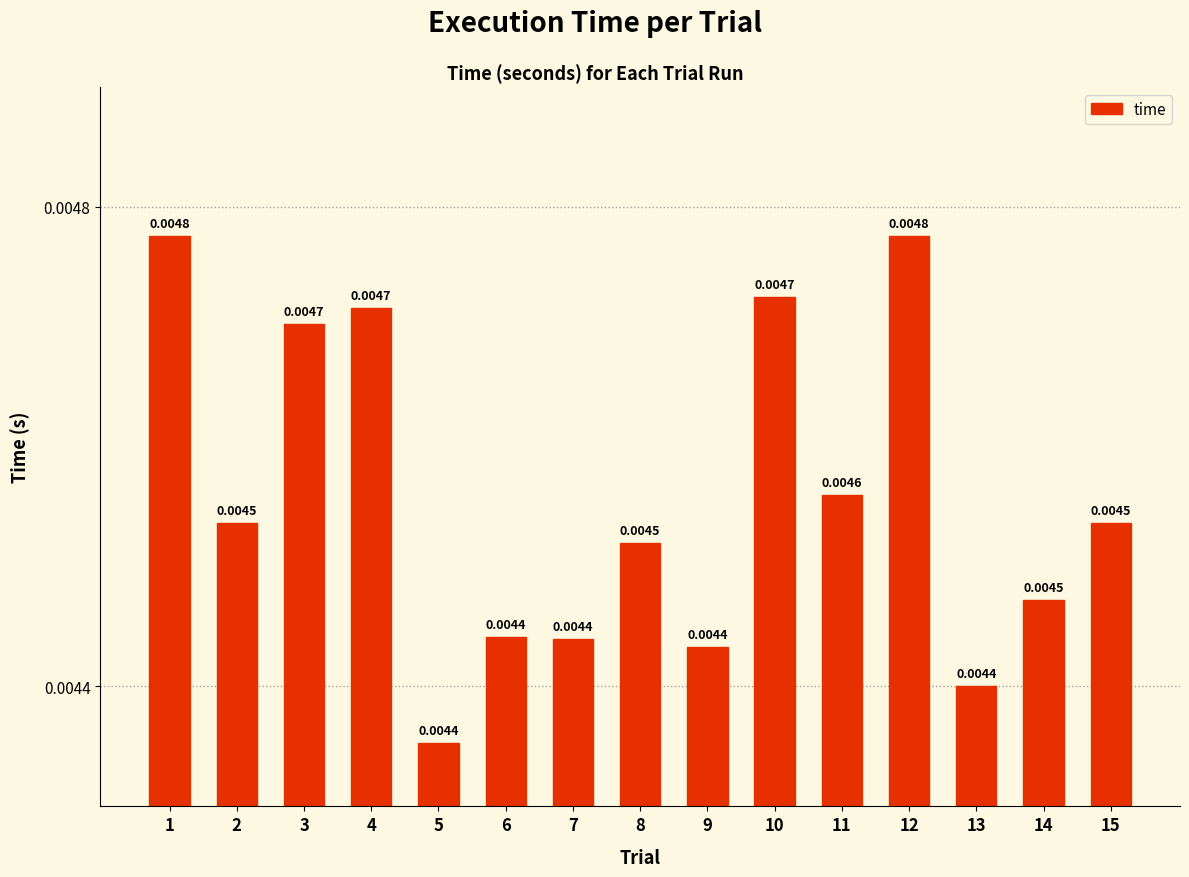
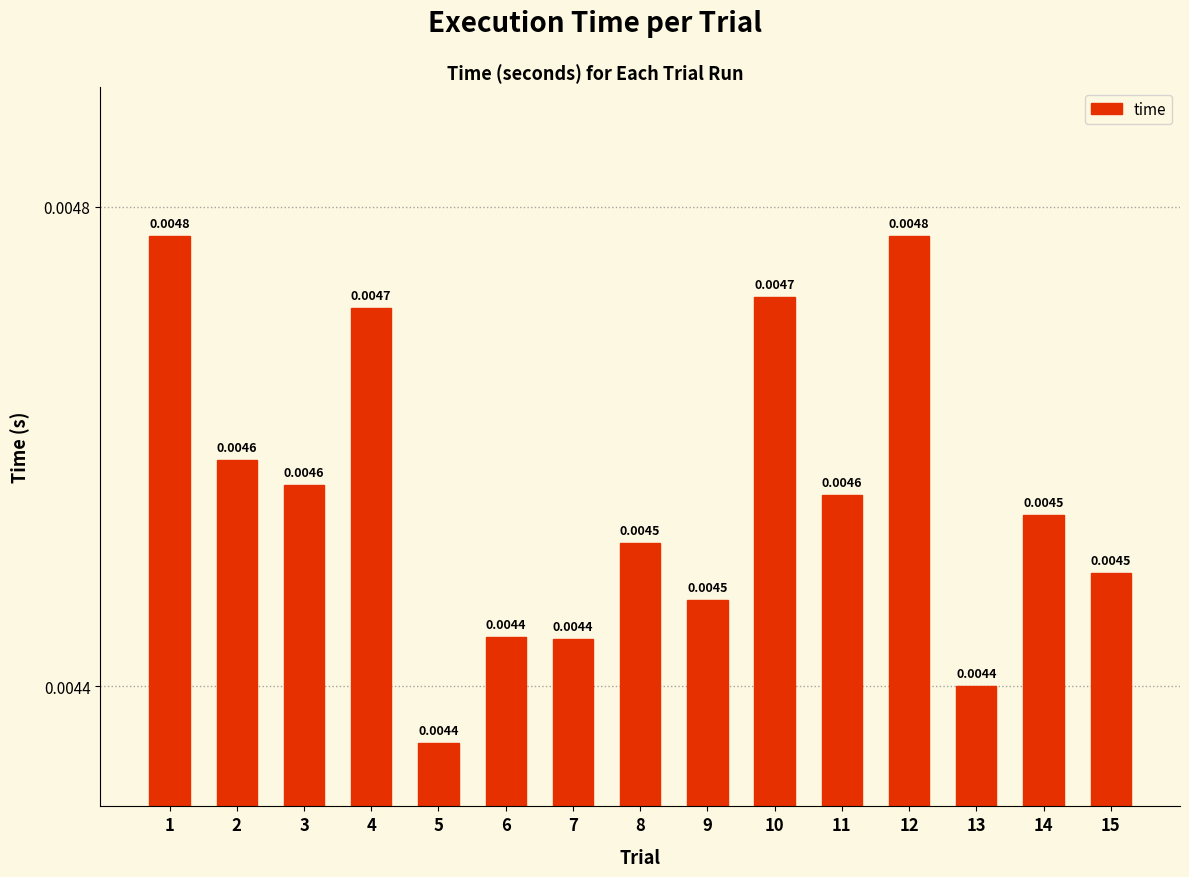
2: 0.0045 -> 0.0046
3: 0.0047 -> 0.0046
9: 0.0044 -> 0.0045
14: 0.004472 -> 0.004543
15: 0.004536 -> 0.004495
